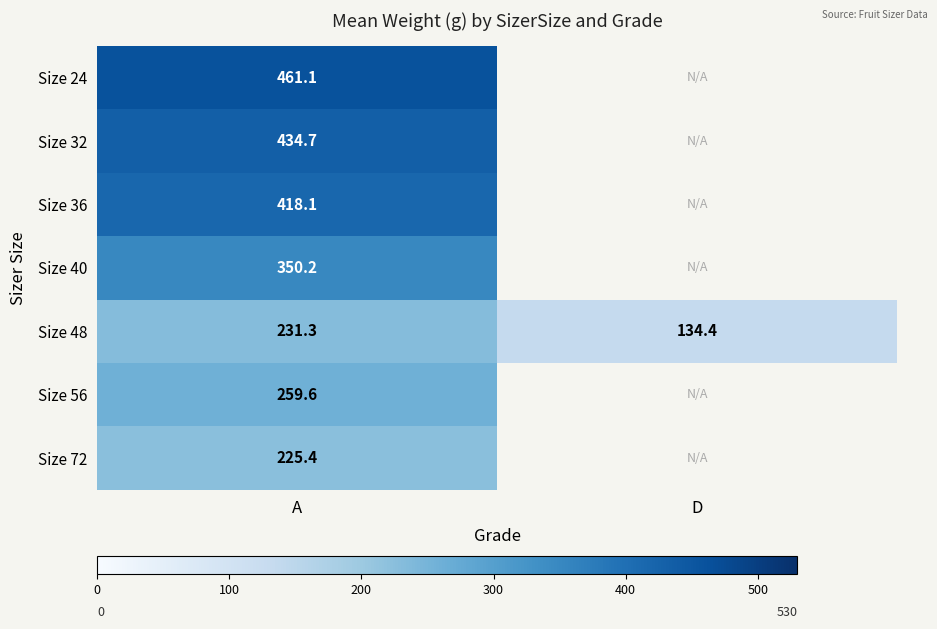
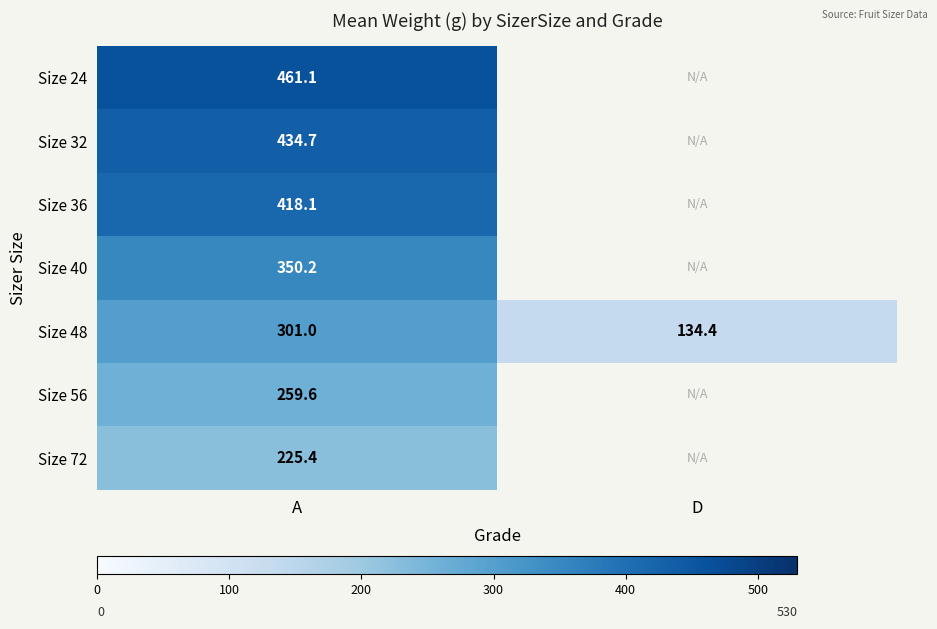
Size 48, A: 231.3 -> 301.0
